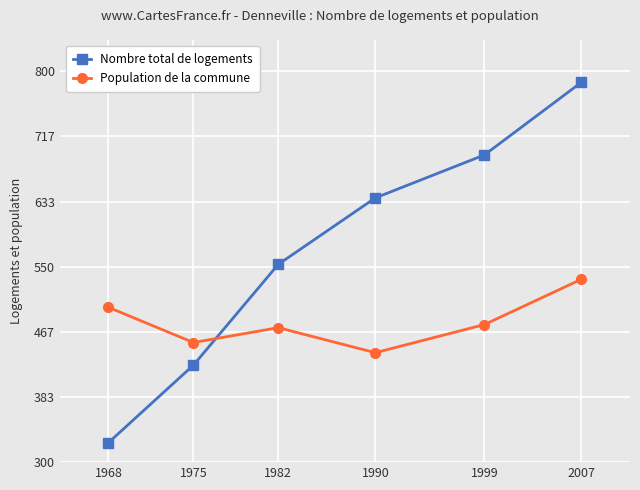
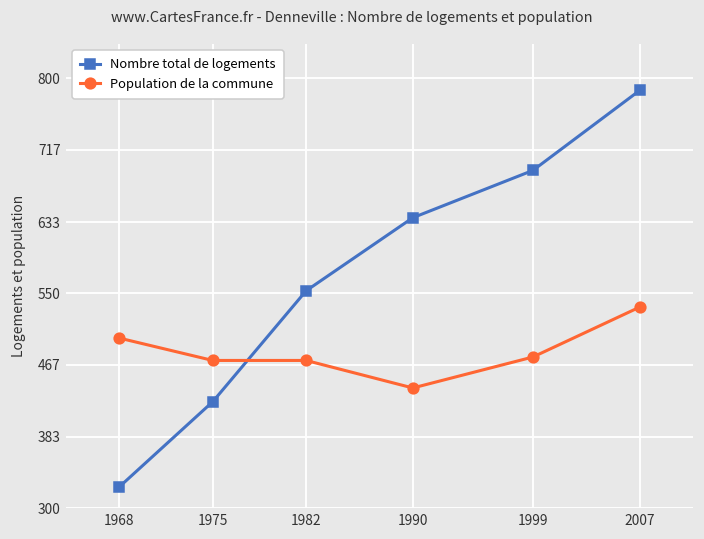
Population de la commune, 1975: 450 -> 470
